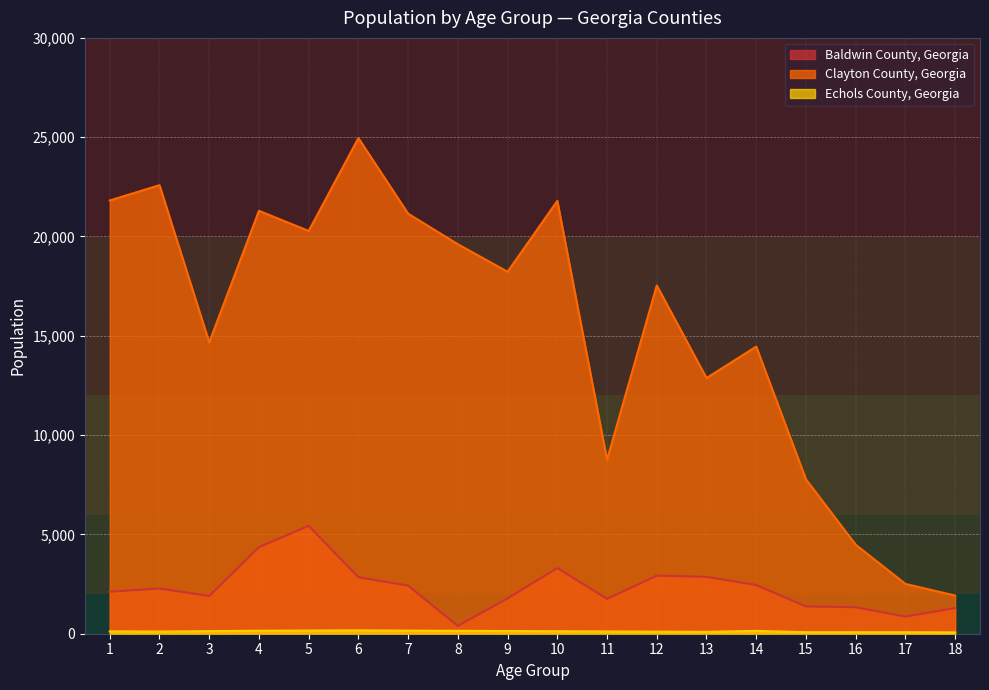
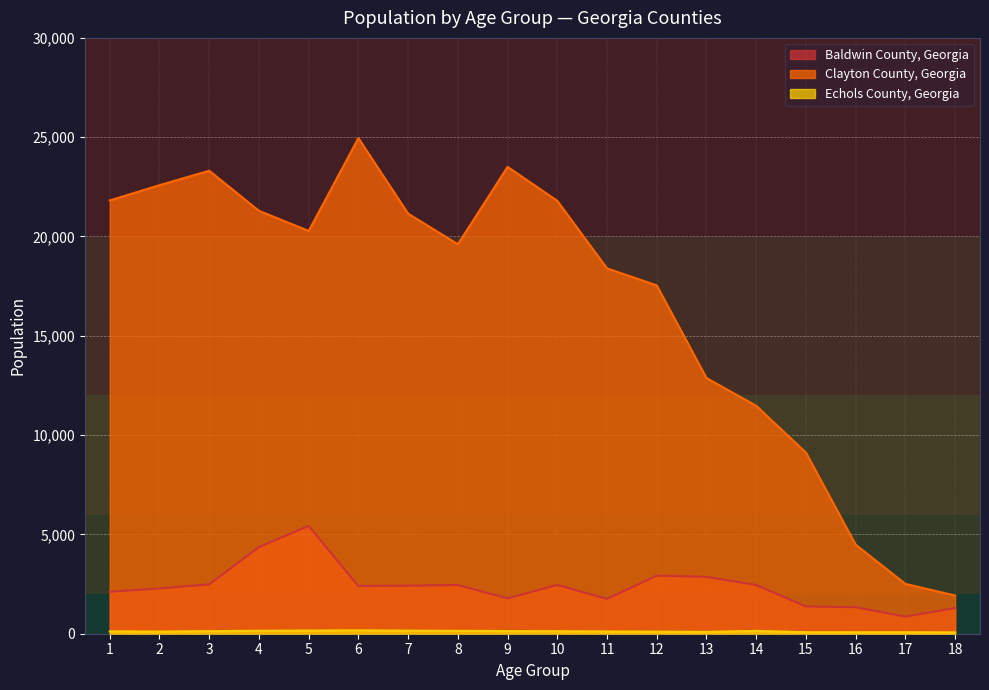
Baldwin County, Georgia, 3: 1,900 -> 2,500
Clayton County, Georgia, 3: 14,700 -> 23,300
Baldwin County, Georgia, 6: 2,800 -> 2,400
Baldwin County, Georgia, 8: 400 -> 2,500
Clayton County, Georgia, 9: 18,200 -> 23,500
Baldwin County, Georgia, 10: 3,300 -> 2,500
Clayton County, Georgia, 11: 8,800 -> 18,400
Clayton County, Georgia, 14: 14,500 -> 11,500
Clayton County, Georgia, 15: 7,800 -> 9,100
